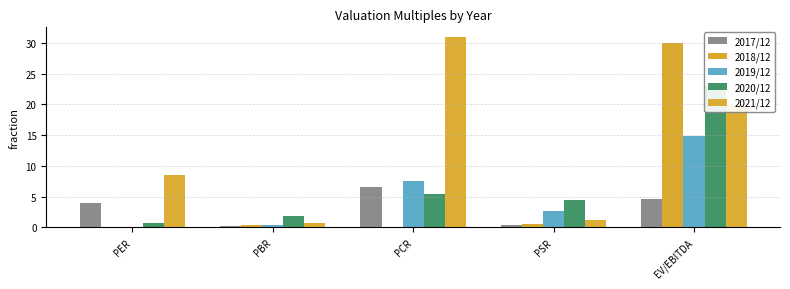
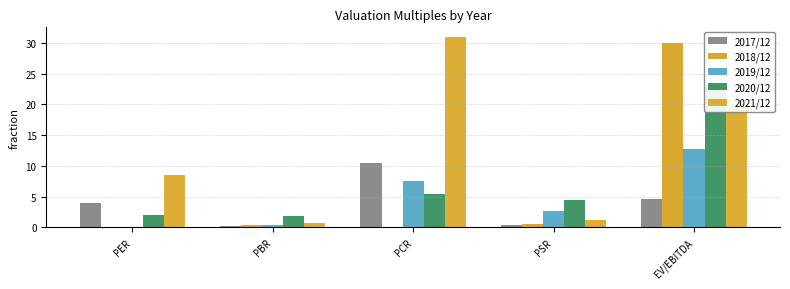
2020/12, PER: 1 -> 2
2017/12, PCR: 7 -> 10
2019/12, EV/EBITDA: 15 -> 13
